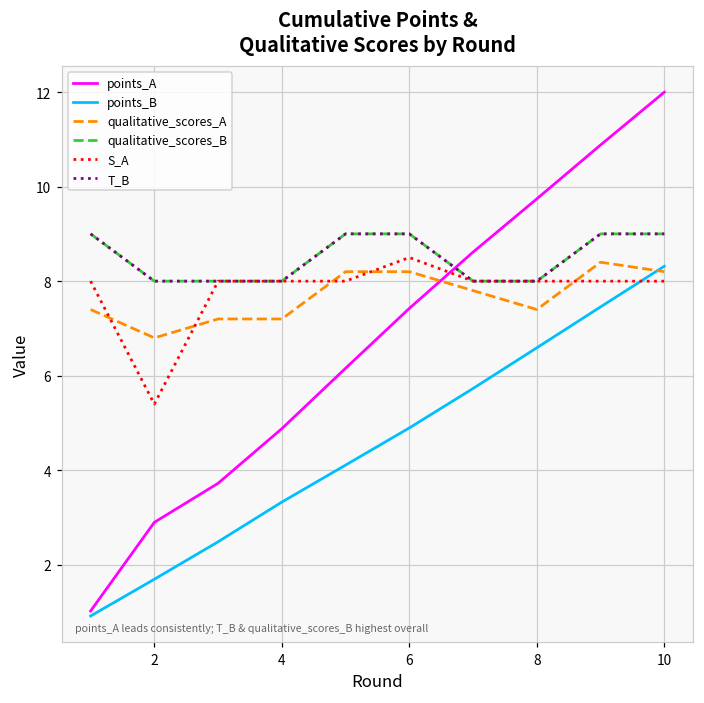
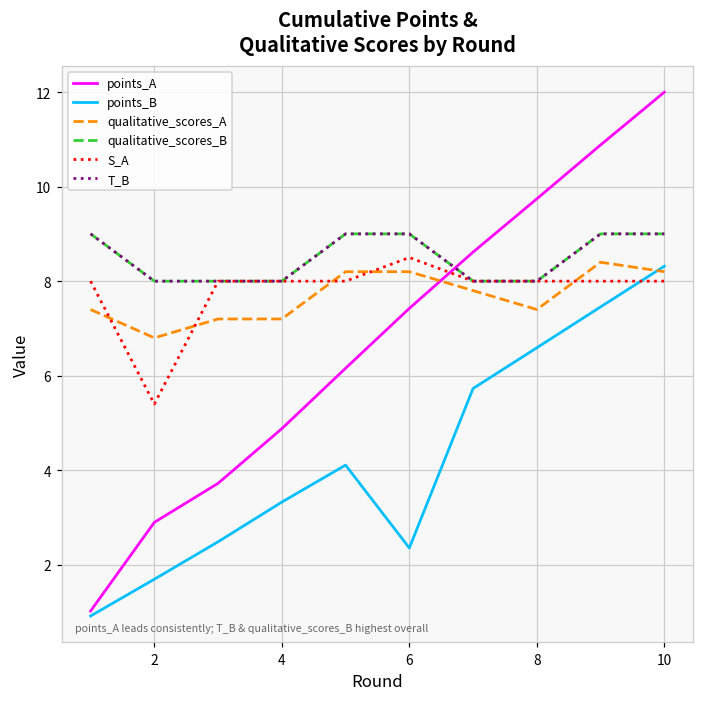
points_B, 6: 4.9 -> 2.4
